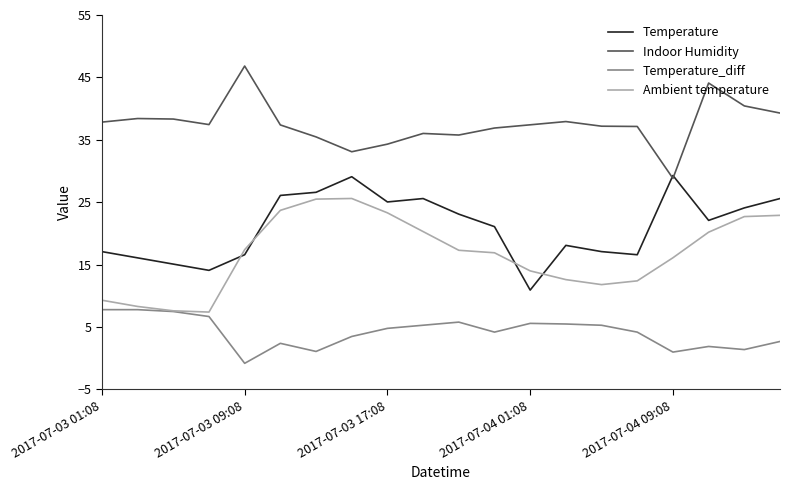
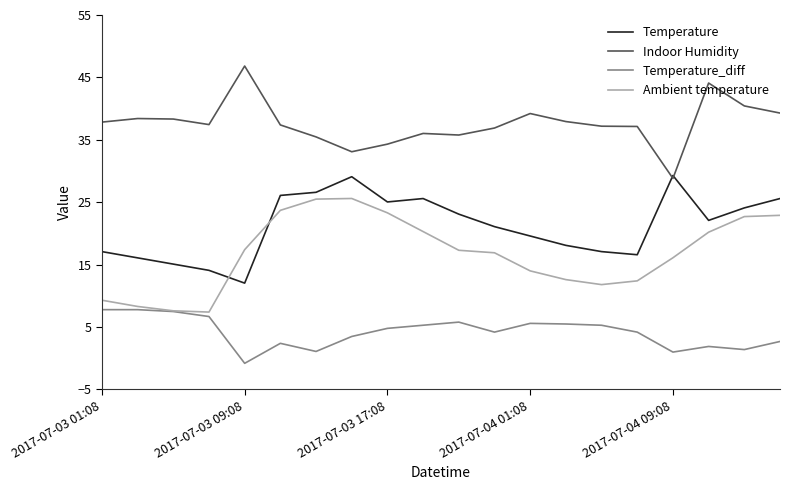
Temperature, 2017-07-03 09:08: 17 -> 12
Temperature, 2017-07-04 01:08: 11 -> 20
Indoor Humidity, 2017-07-04 01:08: 37 -> 39
